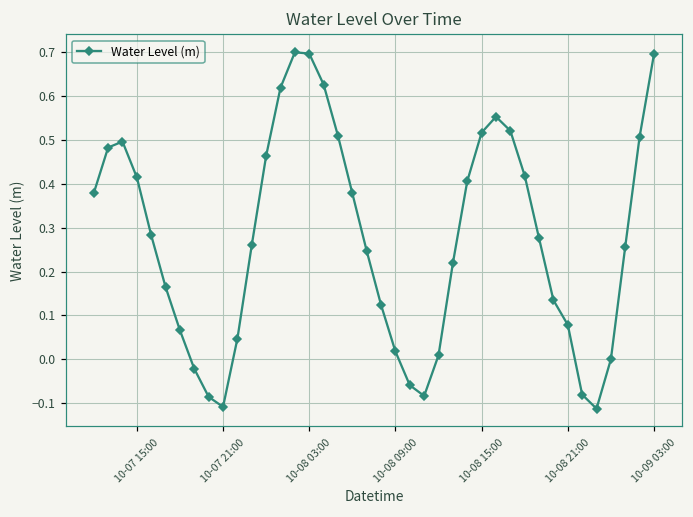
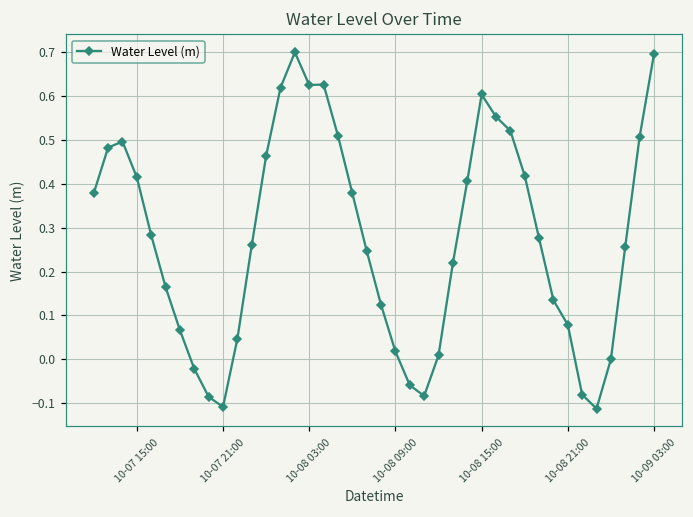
10-08 03:00: 0.70 -> 0.63
10-08 15:00: 0.52 -> 0.60
